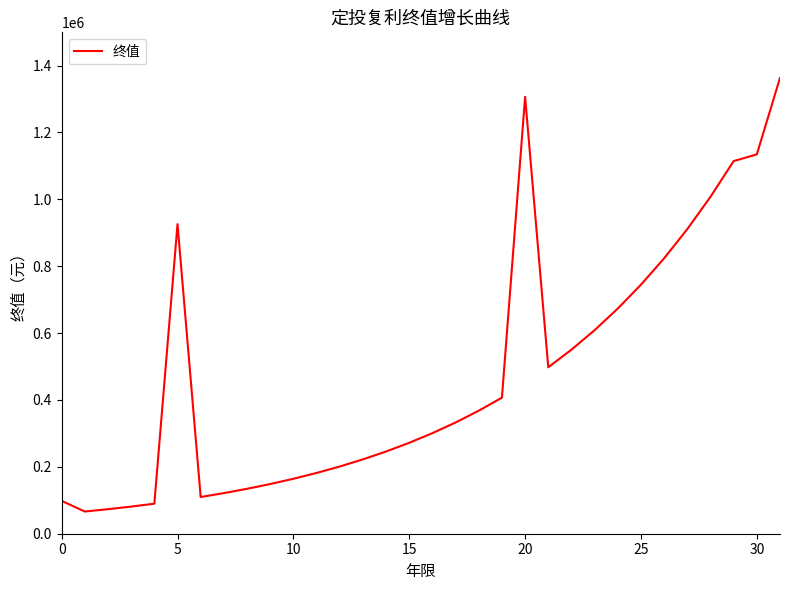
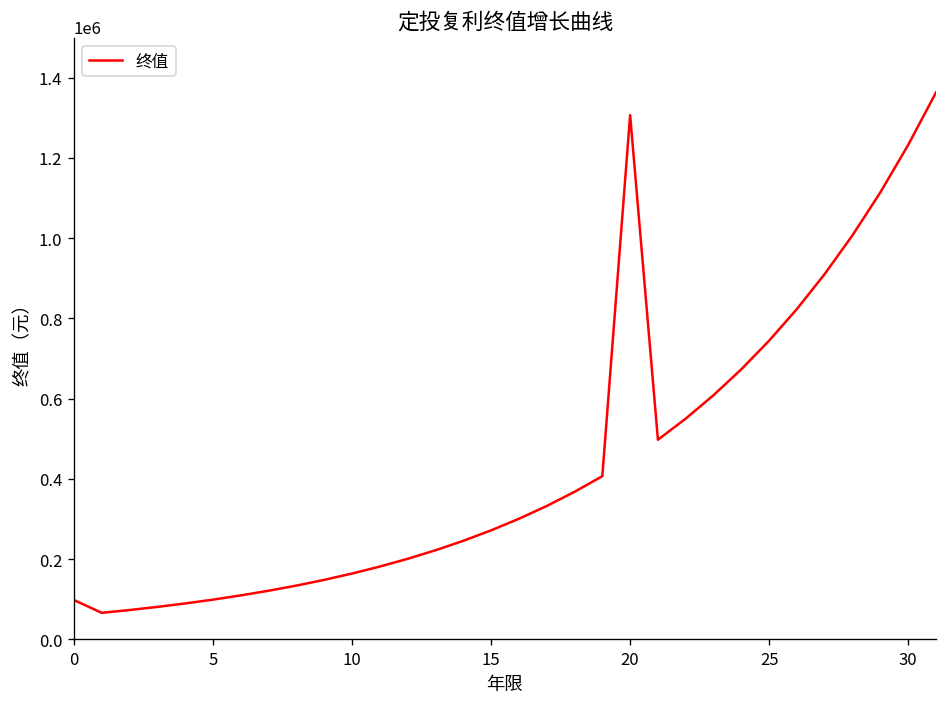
5: 930000 -> 100000
30: 1130000 -> 1230000
